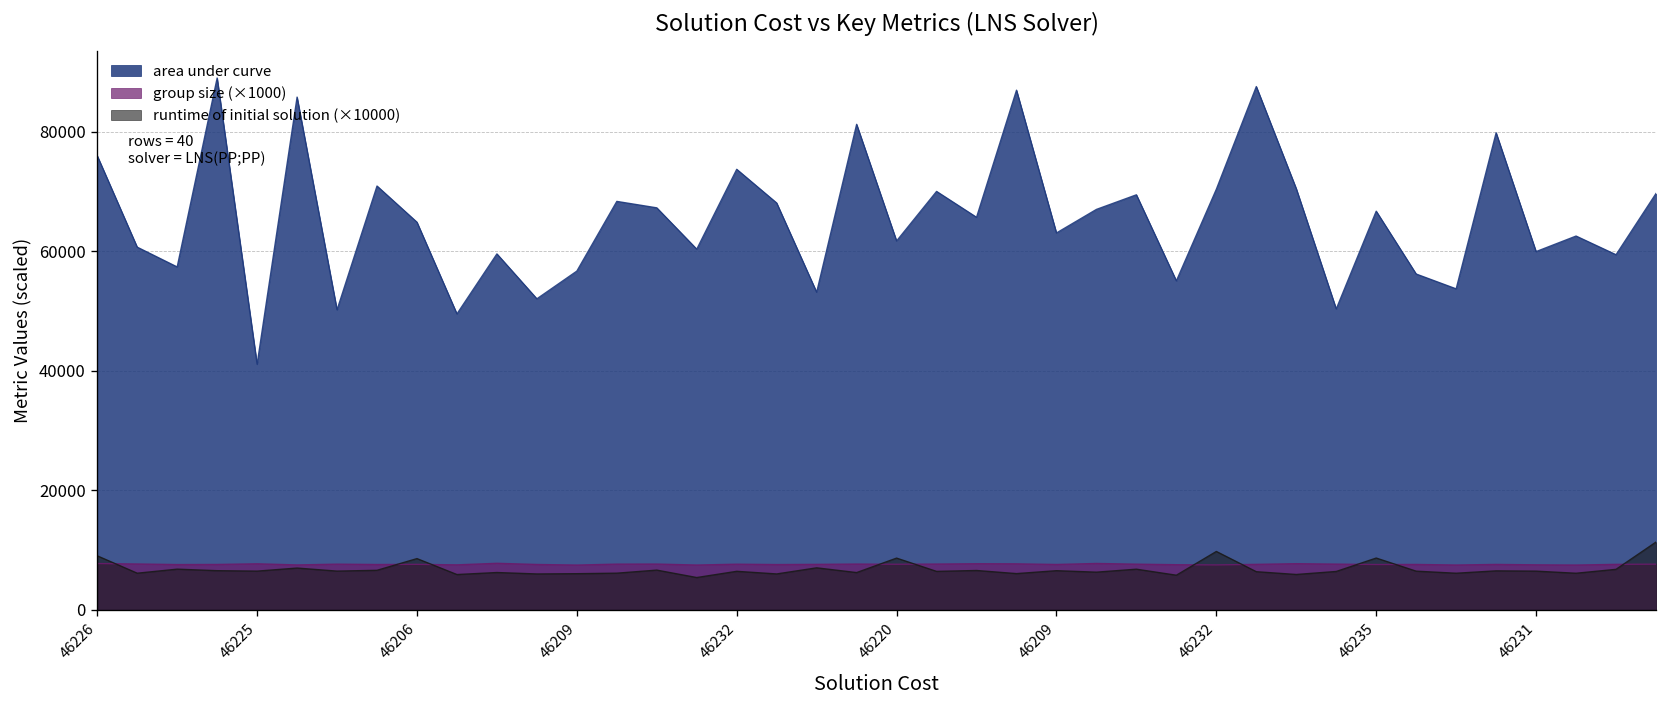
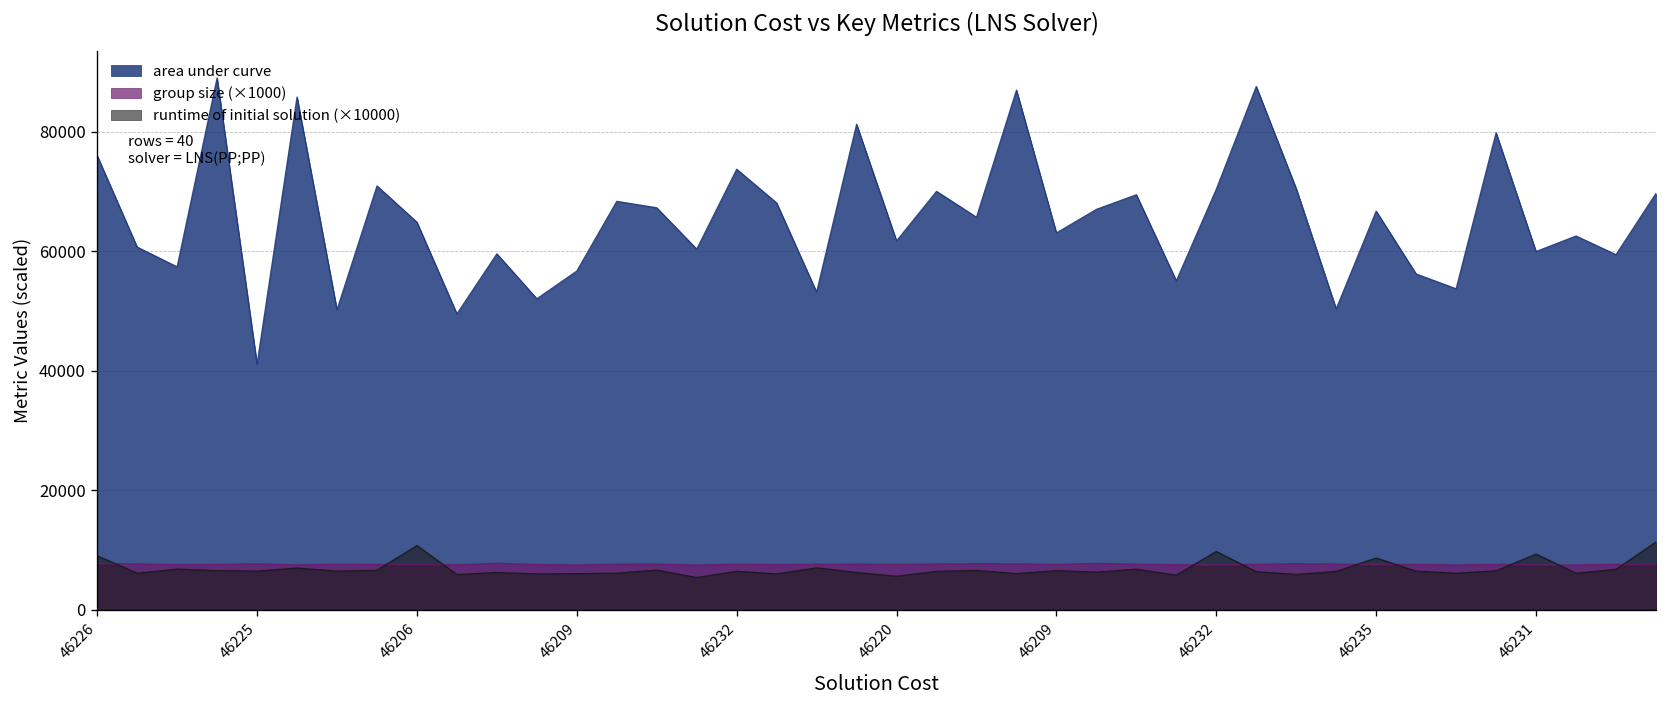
runtime of initial solution (×10000), 46206: 9000 -> 11000
runtime of initial solution (×10000), 46220: 9000 -> 6000
runtime of initial solution (×10000), 46231: 6000 -> 9000
